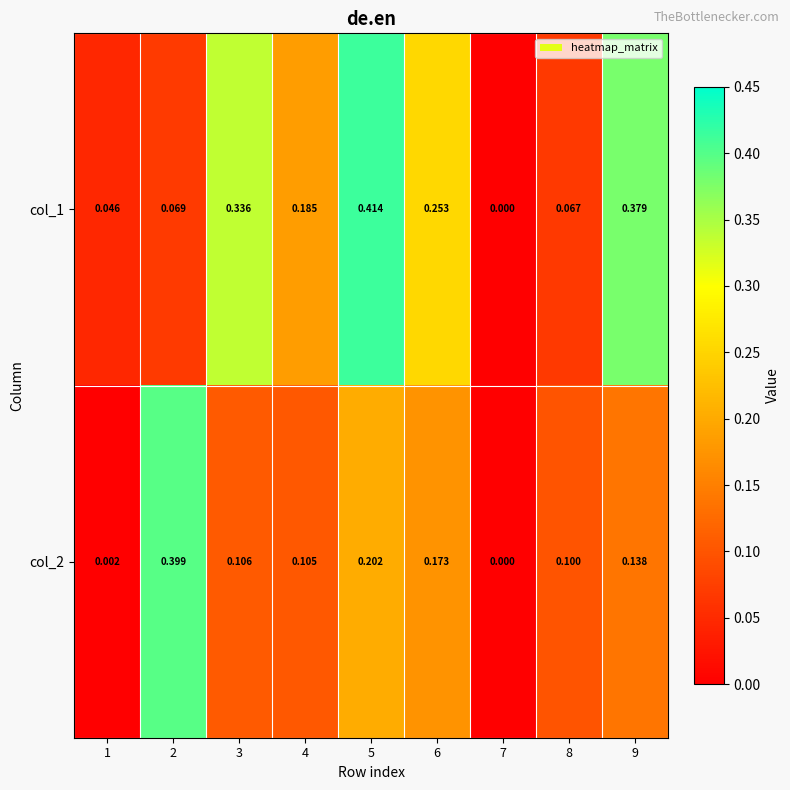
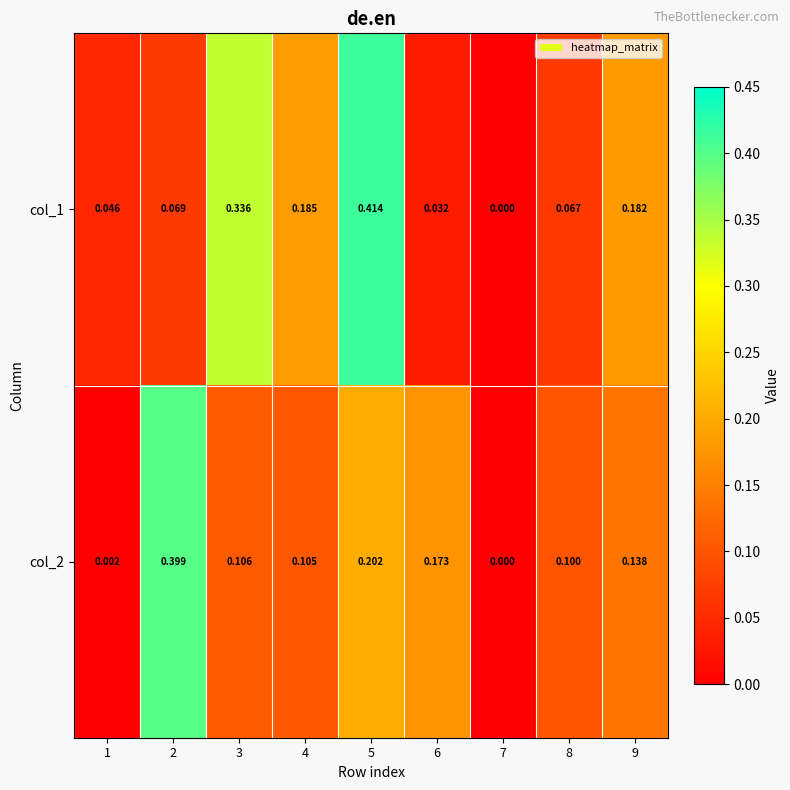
col_1, 6: 0.253 -> 0.032
col_1, 9: 0.379 -> 0.182
